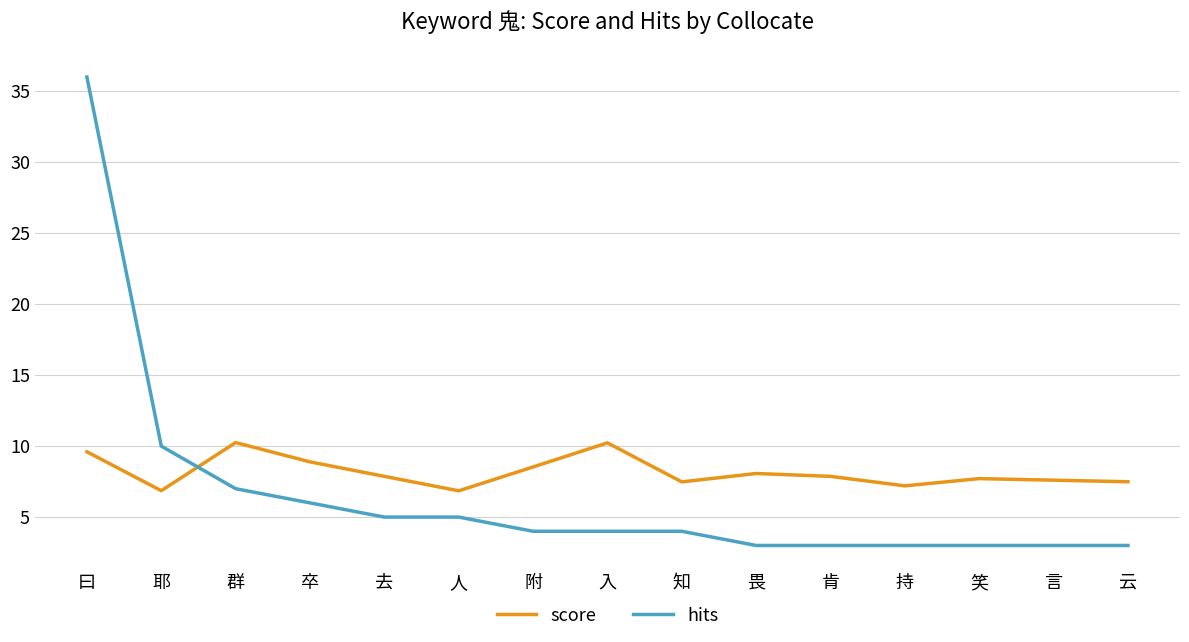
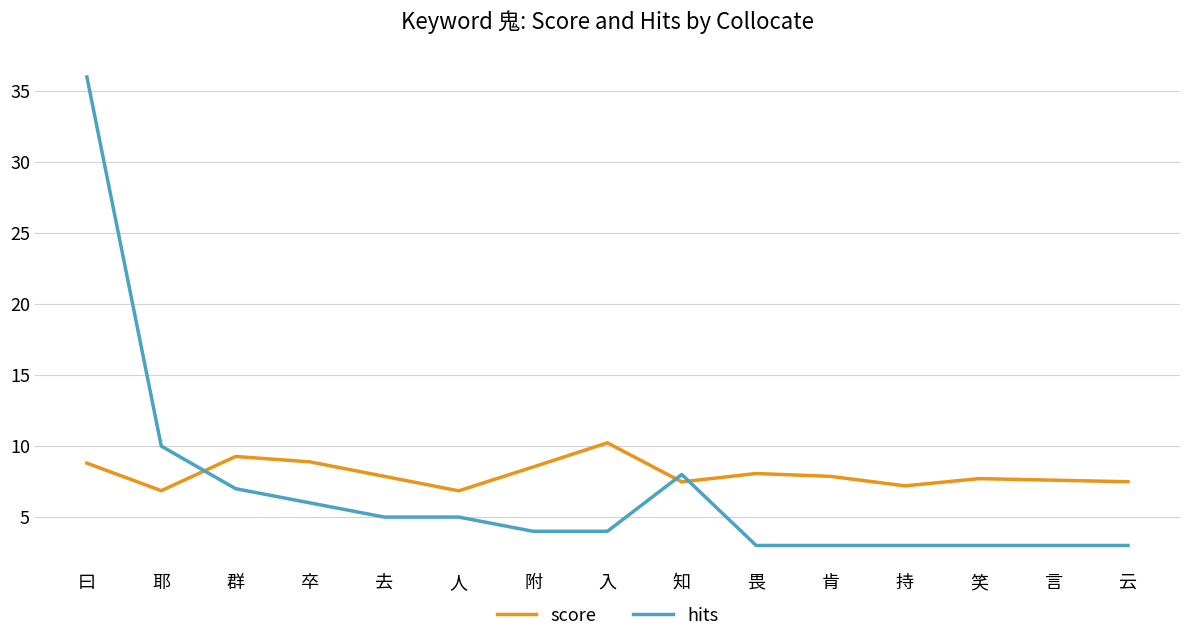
score, 曰: 9.6 -> 8.8
score, 群: 10.3 -> 9.3
hits, 知: 4 -> 8
